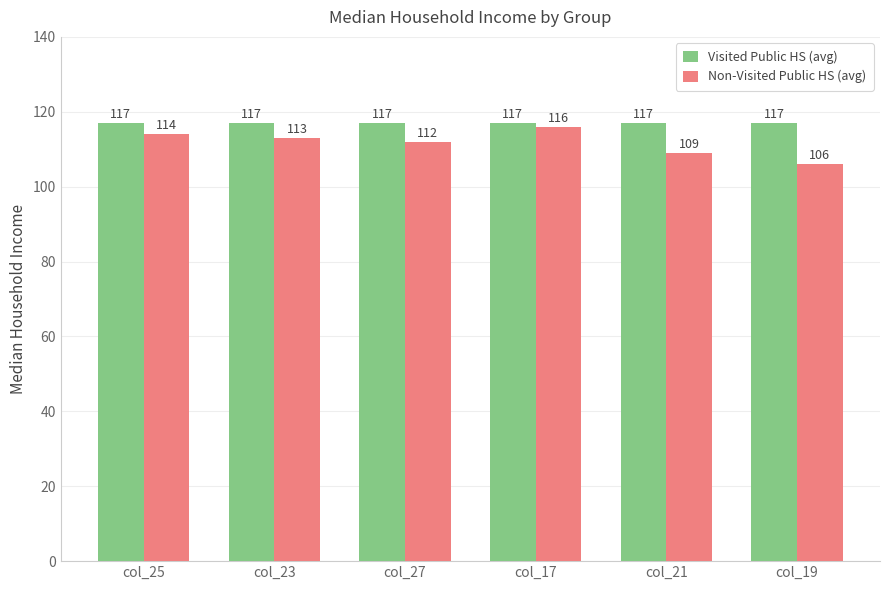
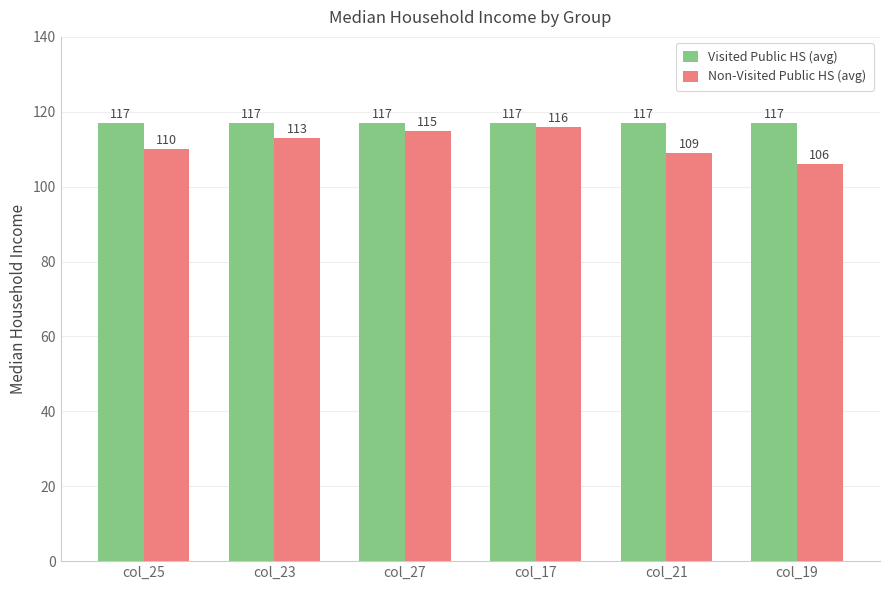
Non-Visited Public HS (avg), col_25: 114 -> 110
Non-Visited Public HS (avg), col_27: 112 -> 115
